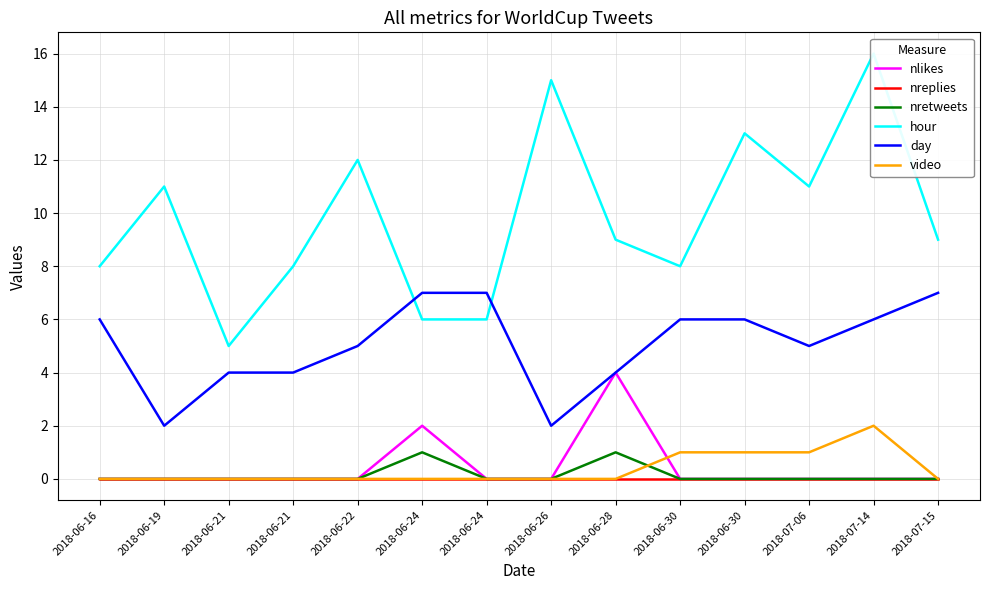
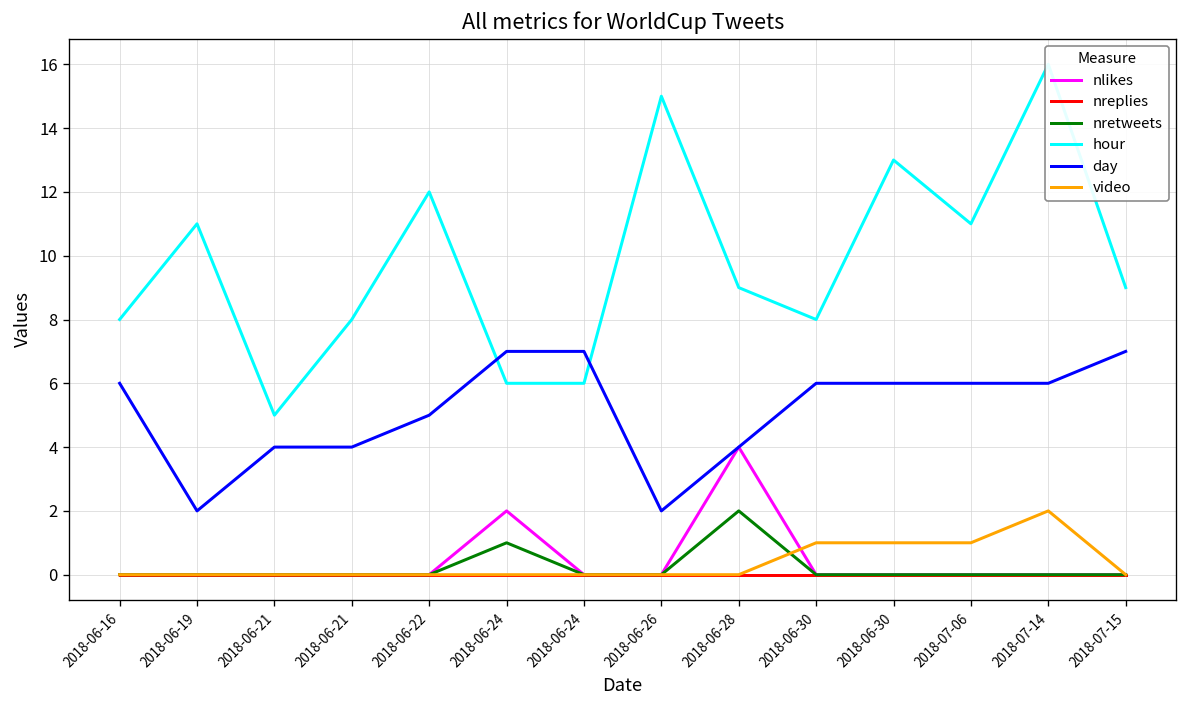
nretweets, 2018-06-28: 1 -> 2
day, 2018-07-06: 5 -> 6
